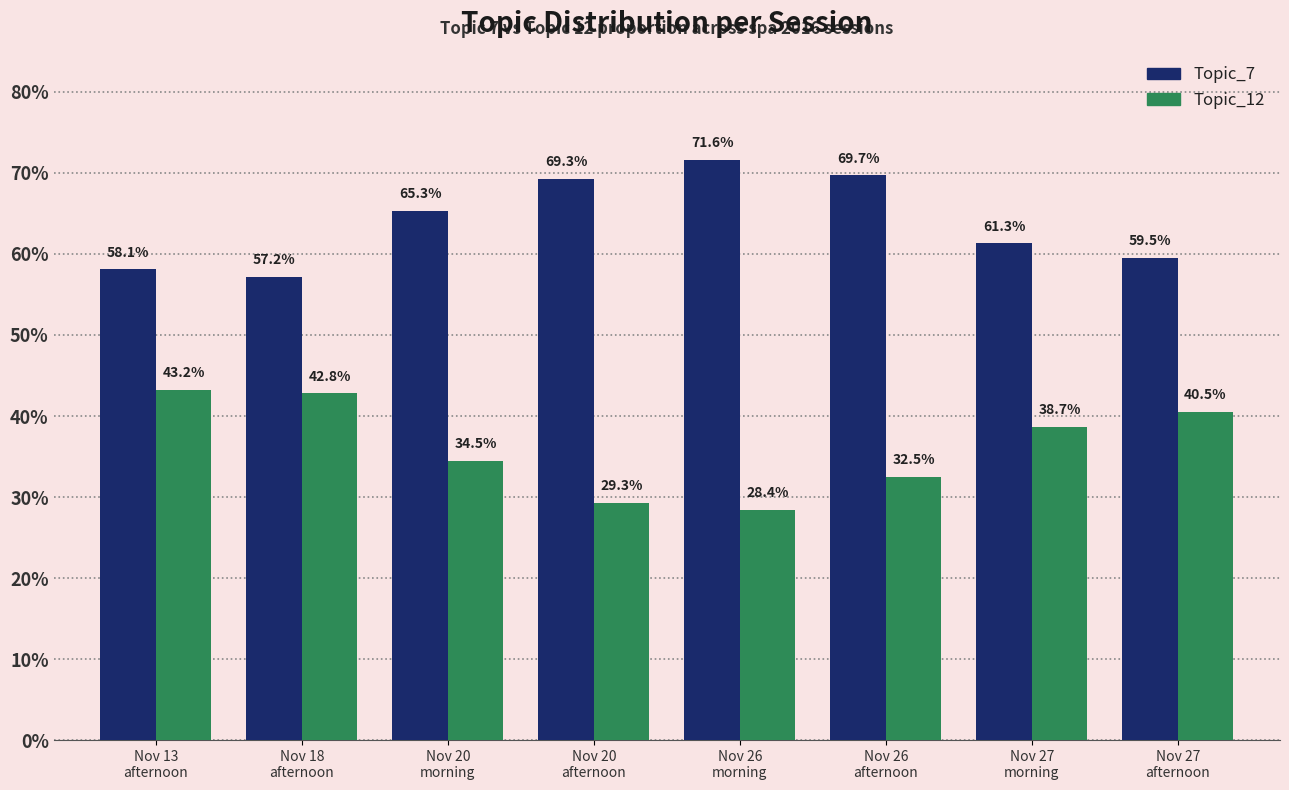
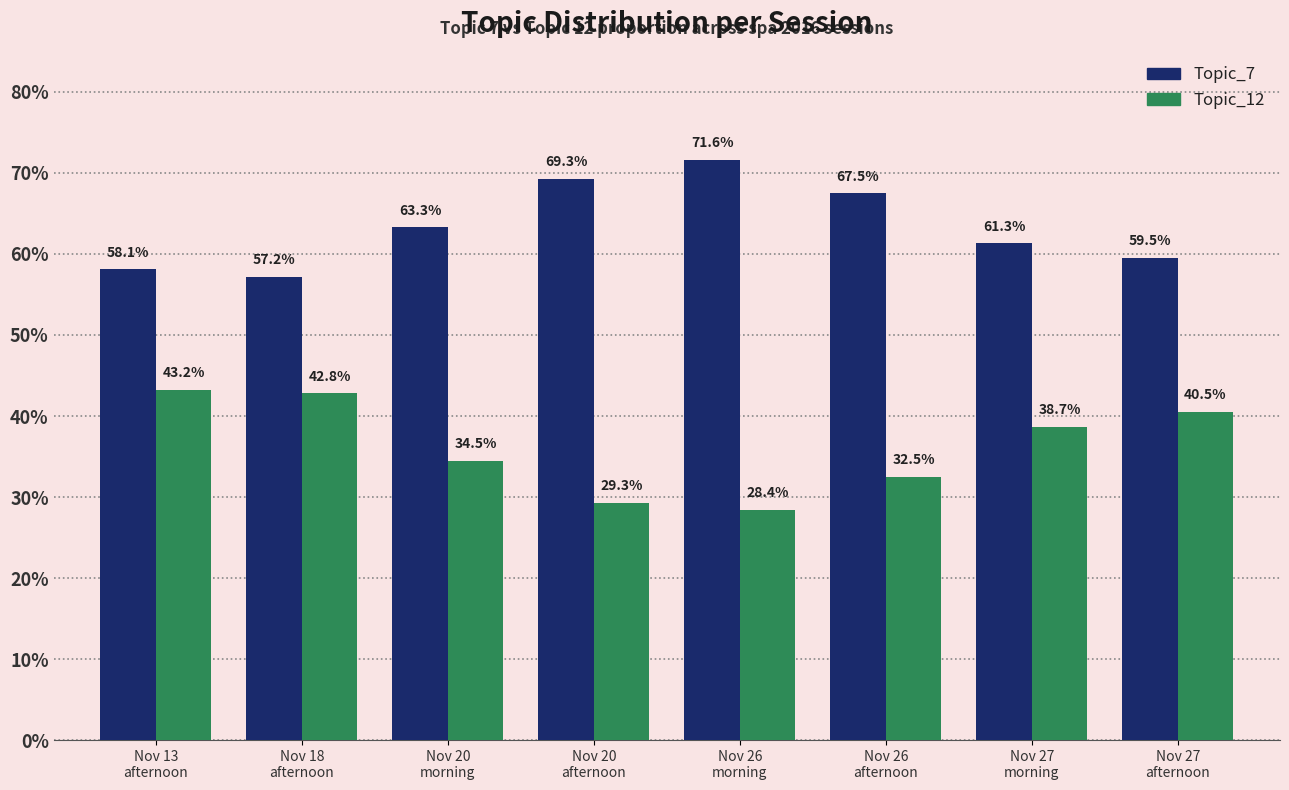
Topic_7, Nov 20 morning: 65.3% -> 63.3%
Topic_7, Nov 26 afternoon: 69.7% -> 67.5%
